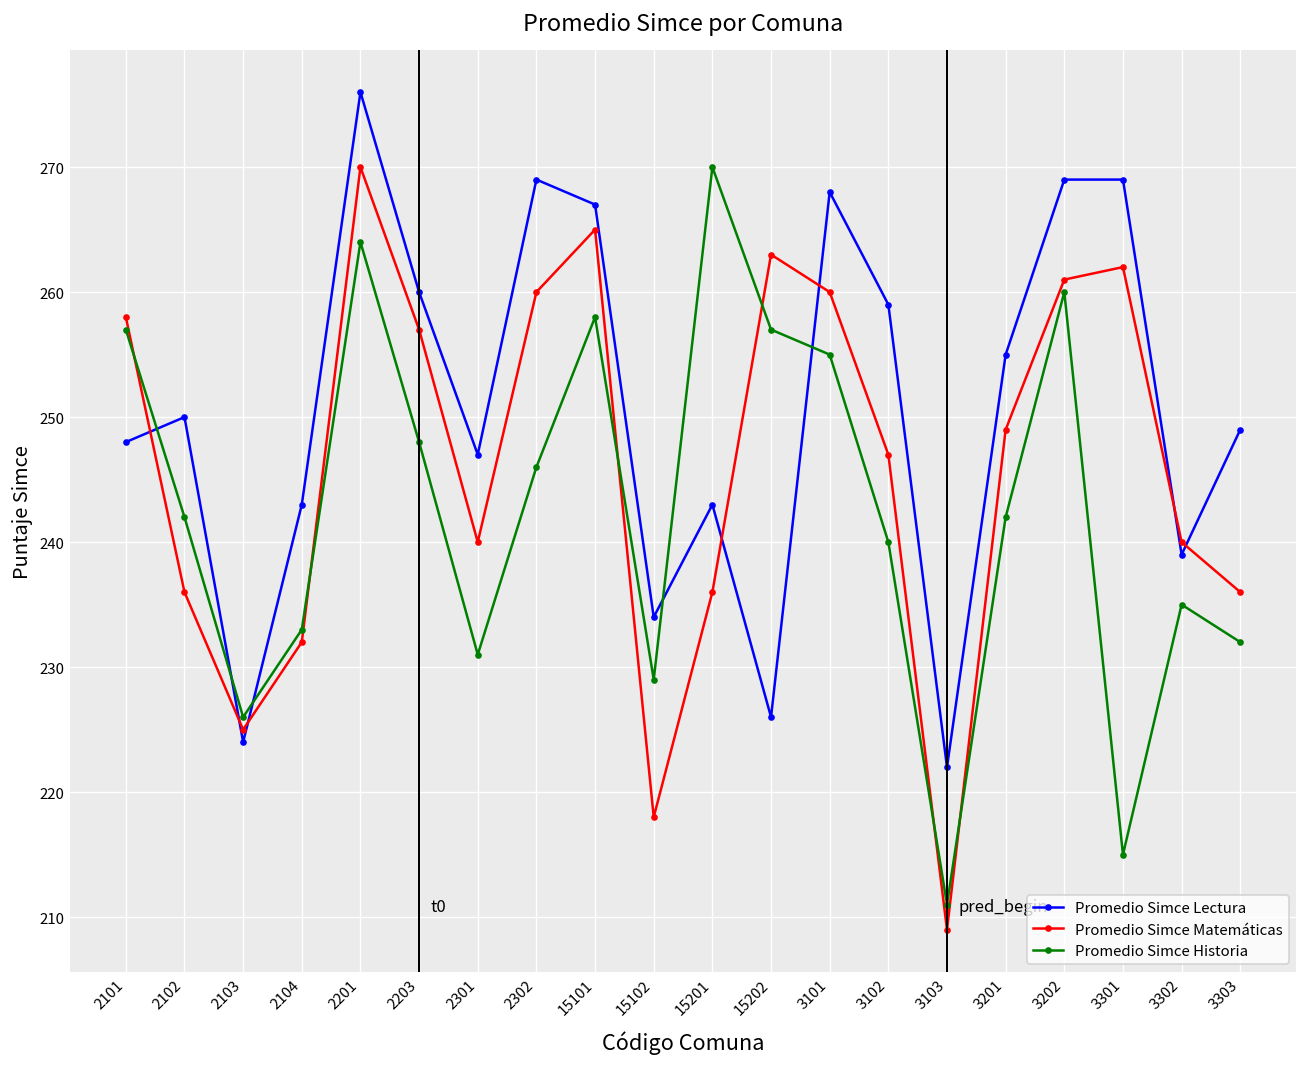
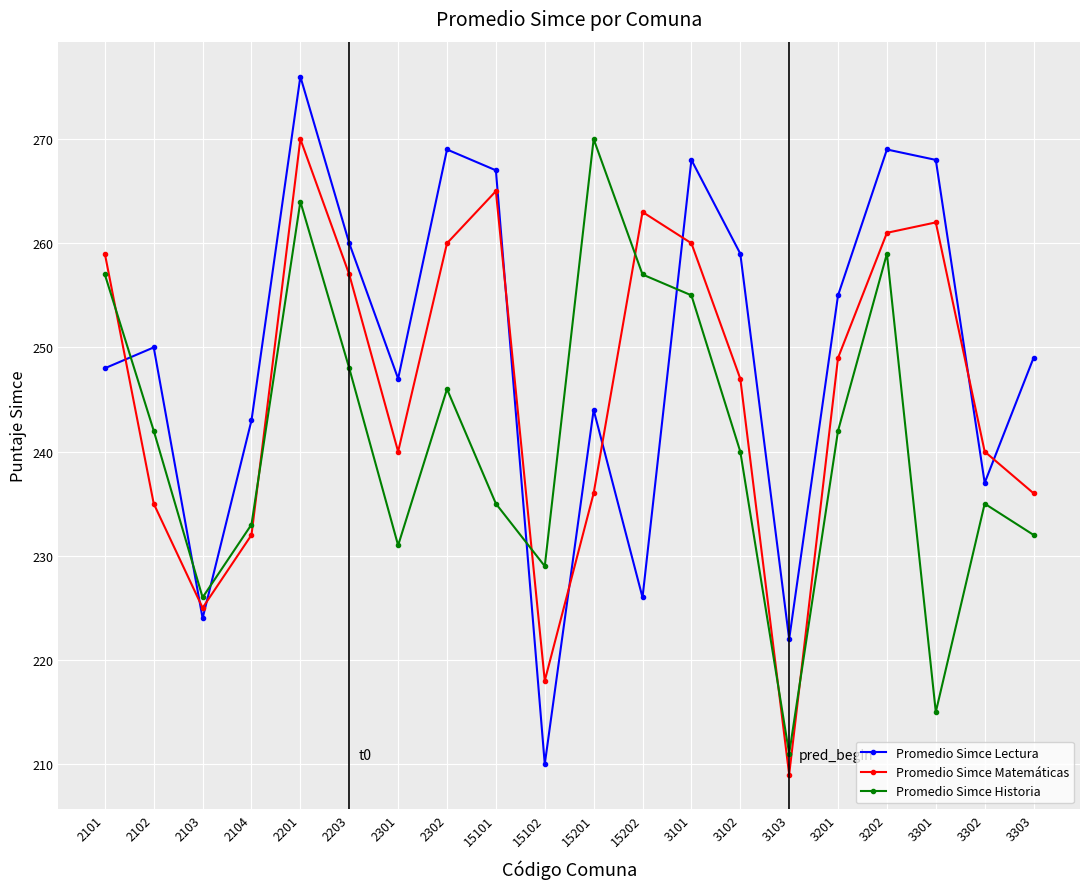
Promedio Simce Matemáticas, 2101: 258 -> 259
Promedio Simce Matemáticas, 2102: 236 -> 235
Promedio Simce Historia, 15101: 258 -> 235
Promedio Simce Lectura, 15102: 234 -> 210
Promedio Simce Lectura, 15201: 243 -> 244
Promedio Simce Historia, 3202: 260 -> 259
Promedio Simce Lectura, 3301: 269 -> 268
Promedio Simce Lectura, 3302: 239 -> 237
